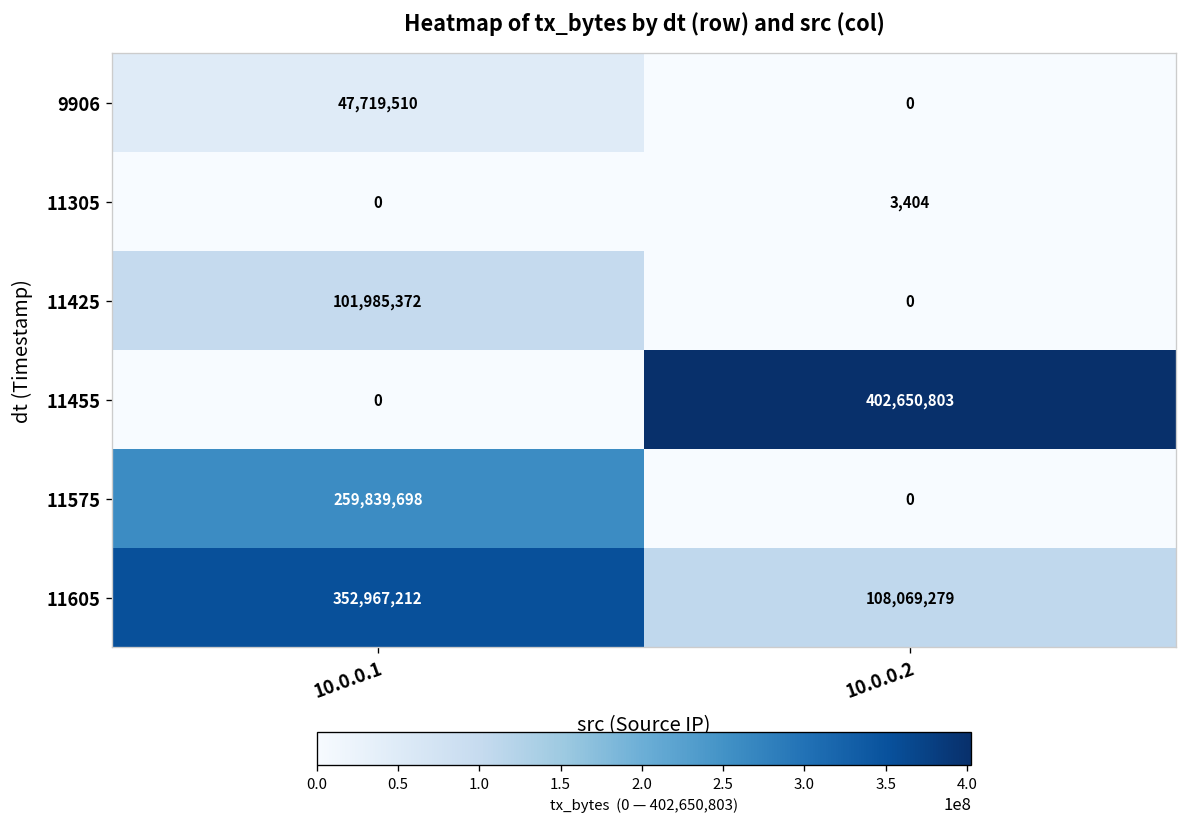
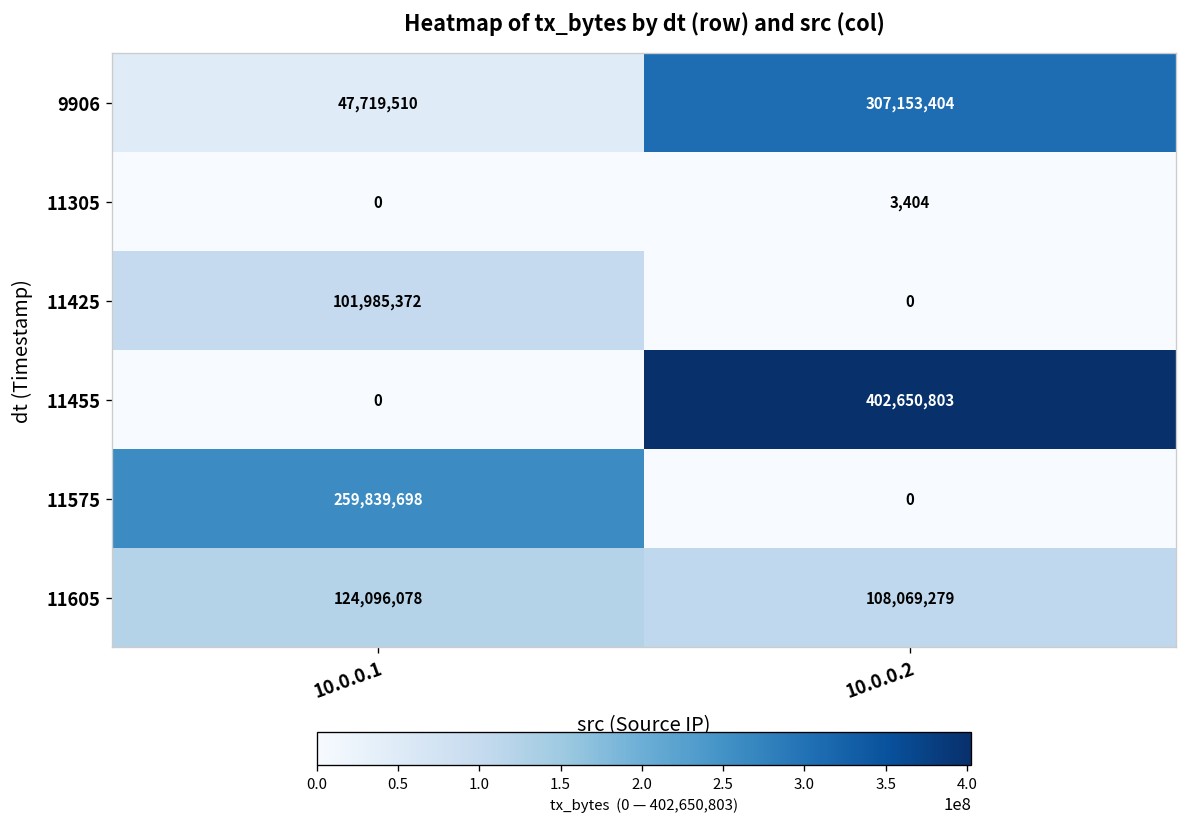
9906, 10.0.0.2: 0 -> 307,153,404
11605, 10.0.0.1: 352,967,212 -> 124,096,078
